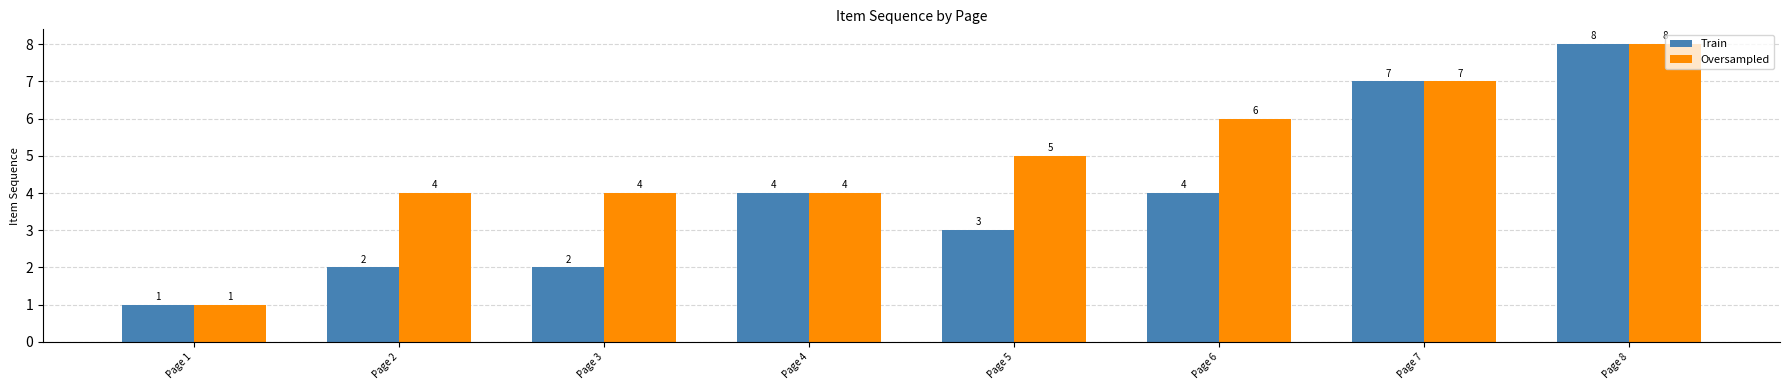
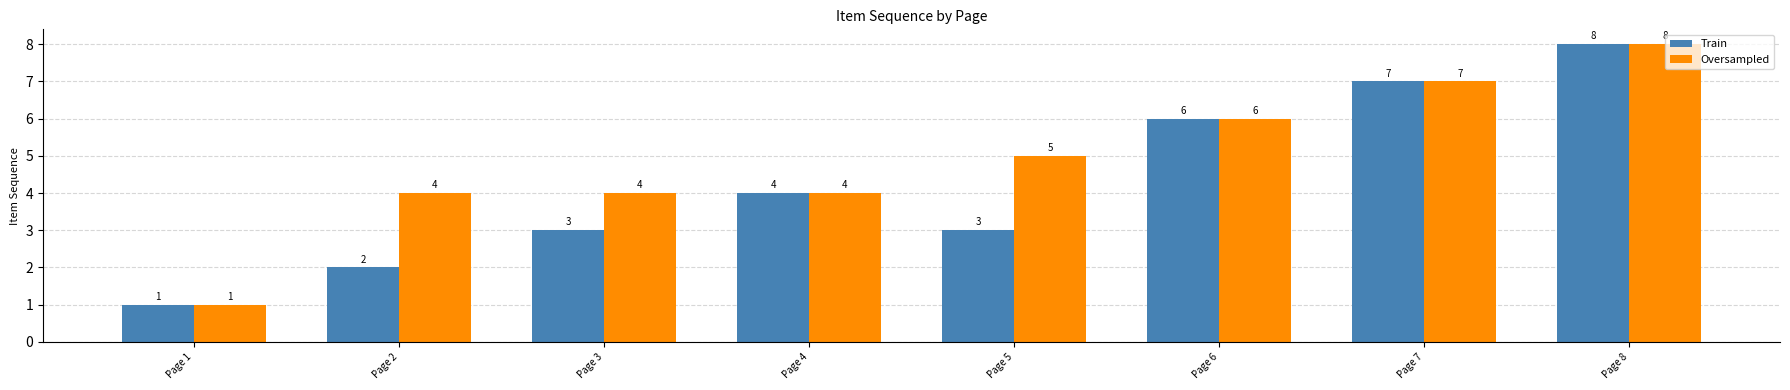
Train, Page 3: 2 -> 3
Train, Page 6: 4 -> 6
